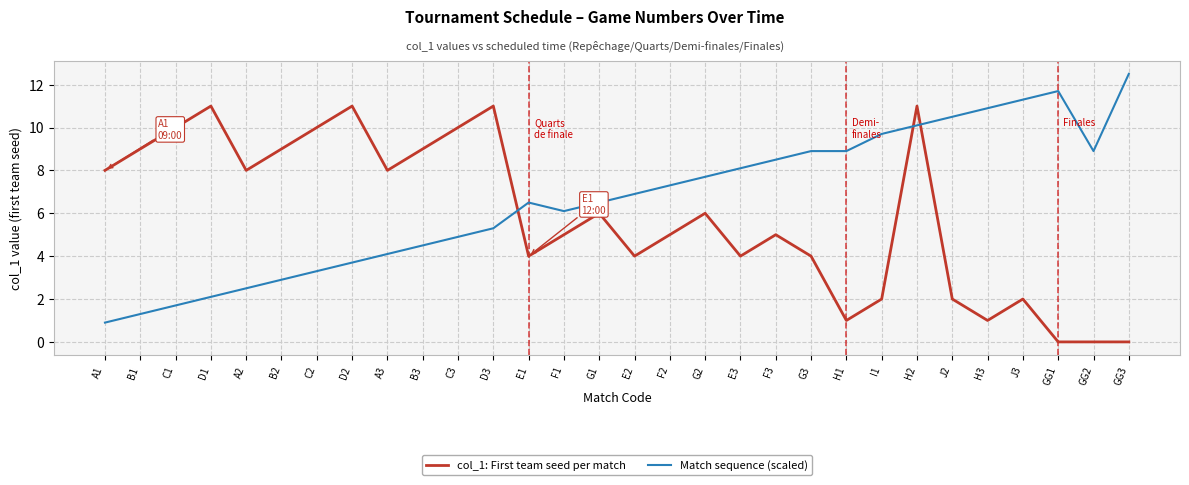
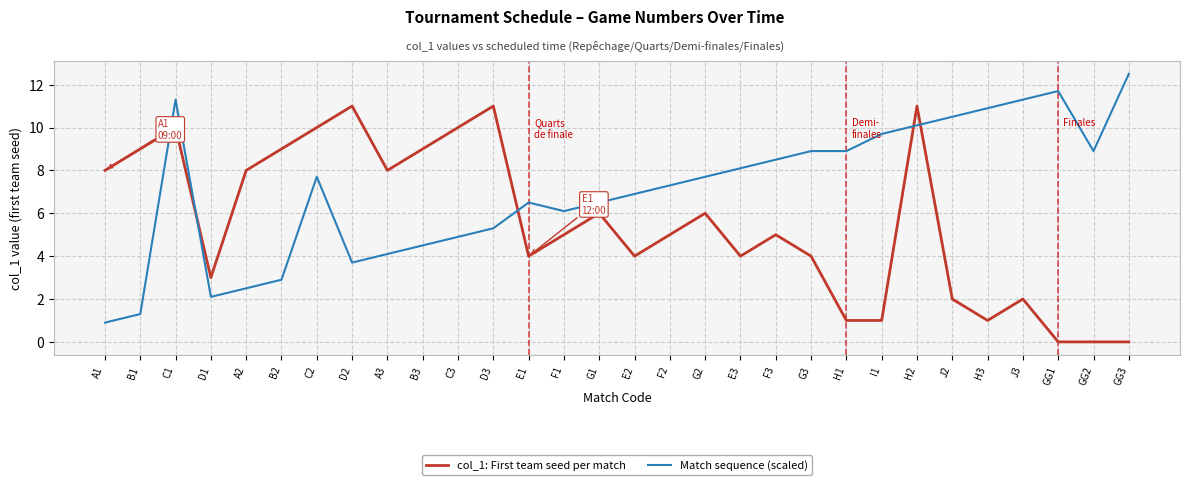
Match sequence (scaled), C1: 1.7 -> 11.3
col_1: First team seed per match, D1: 11 -> 3
Match sequence (scaled), C2: 3.3 -> 7.7
col_1: First team seed per match, I1: 2 -> 1
